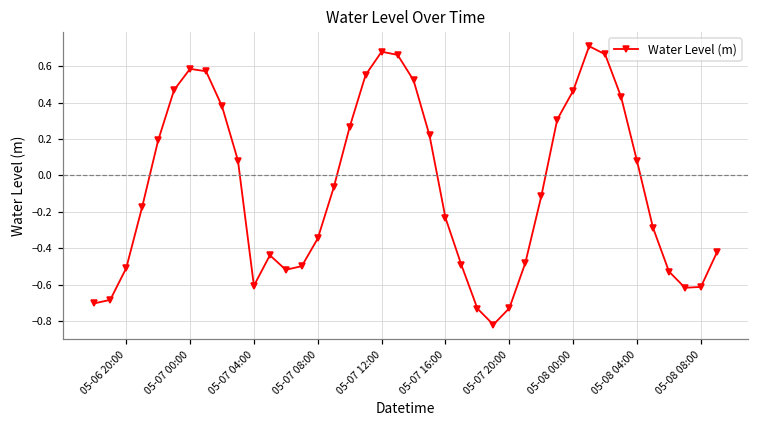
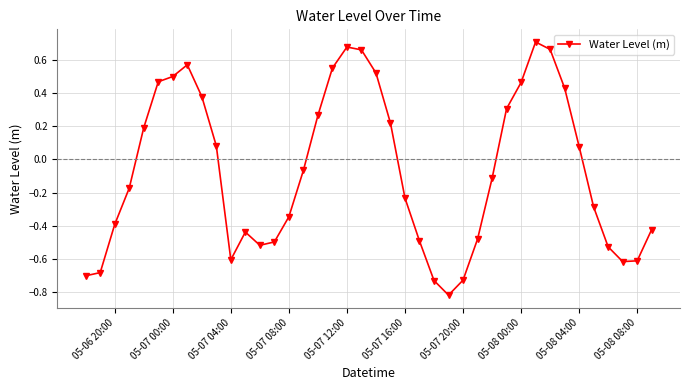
05-06 20:00: -0.51 -> -0.39
05-07 00:00: 0.59 -> 0.50
